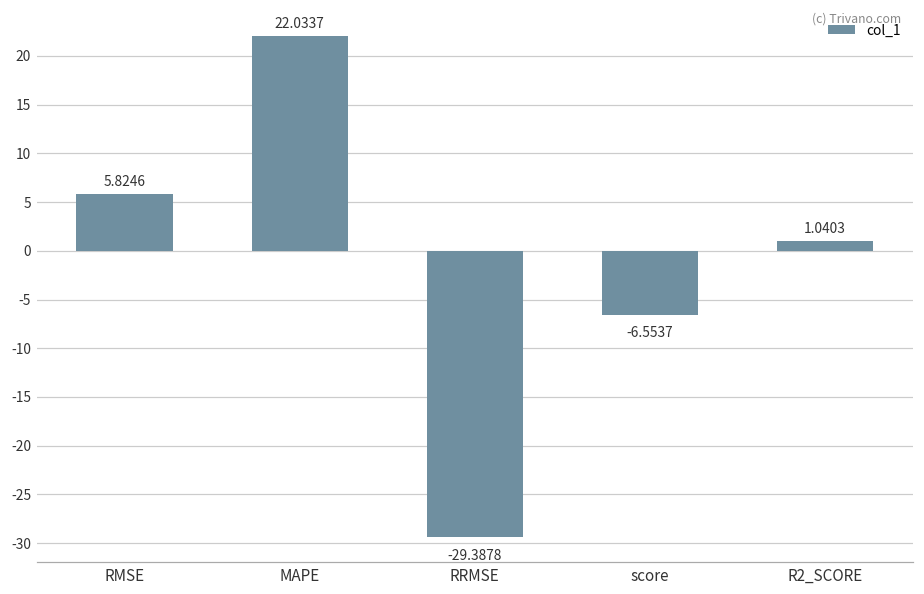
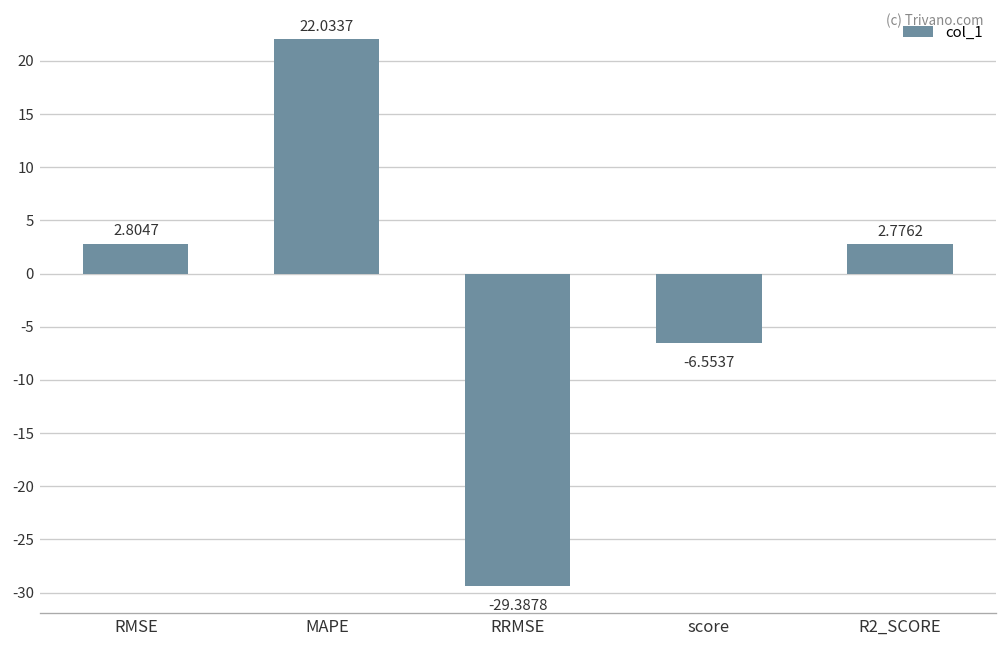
RMSE: 5.8246 -> 2.8047
R2_SCORE: 1.0403 -> 2.7762
